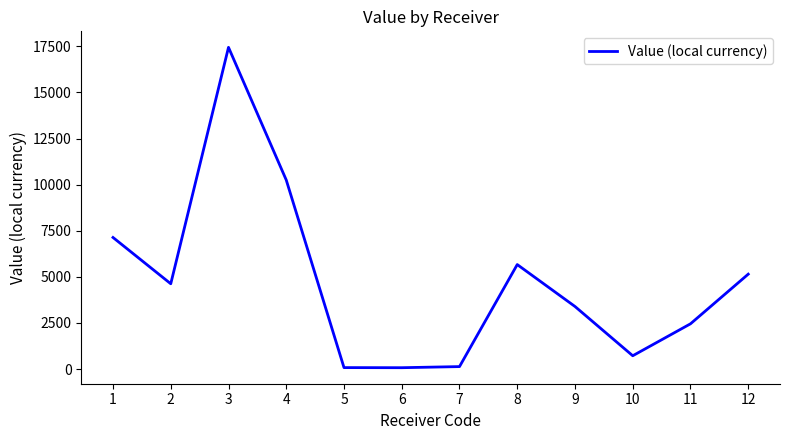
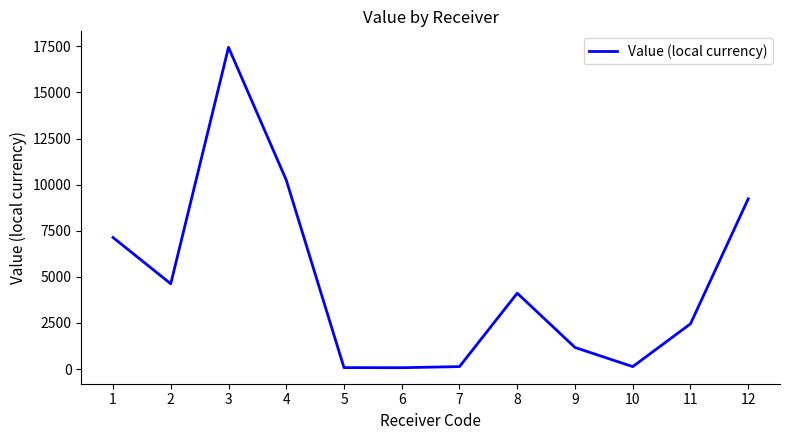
8: 5700 -> 4100
9: 3400 -> 1200
10: 700 -> 100
12: 5100 -> 9200
